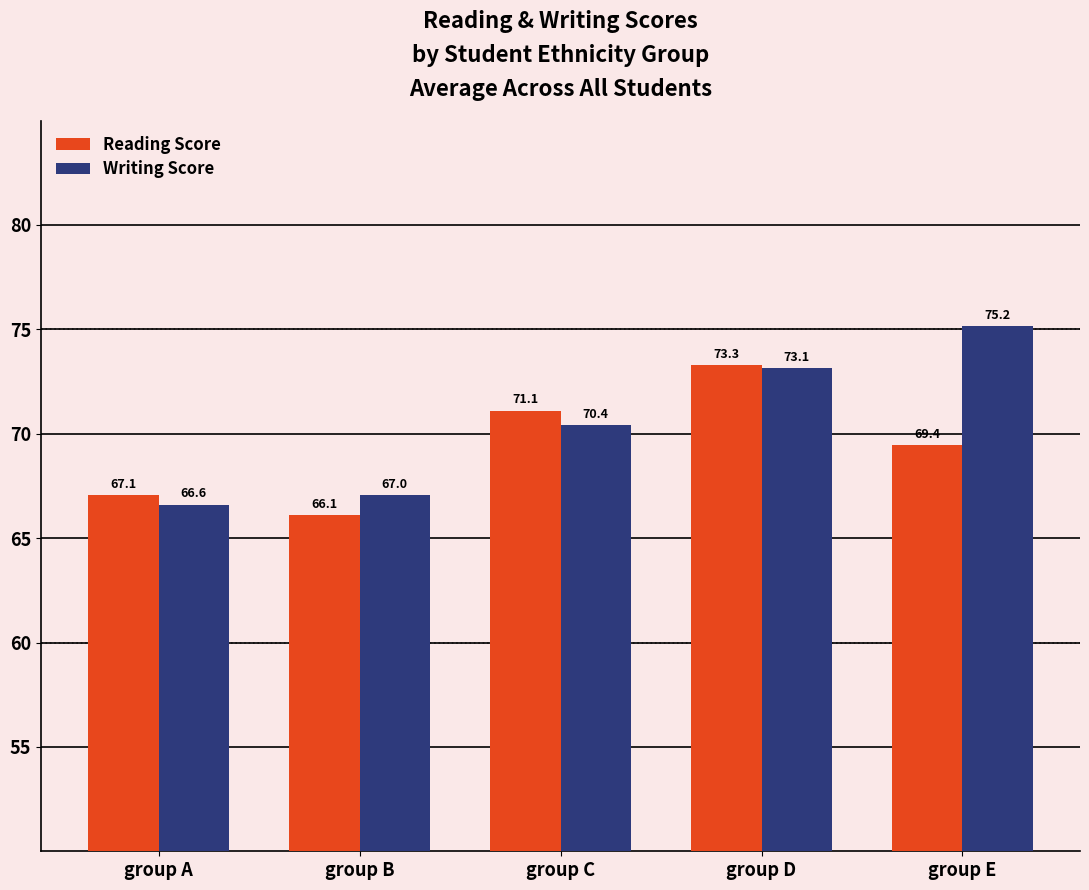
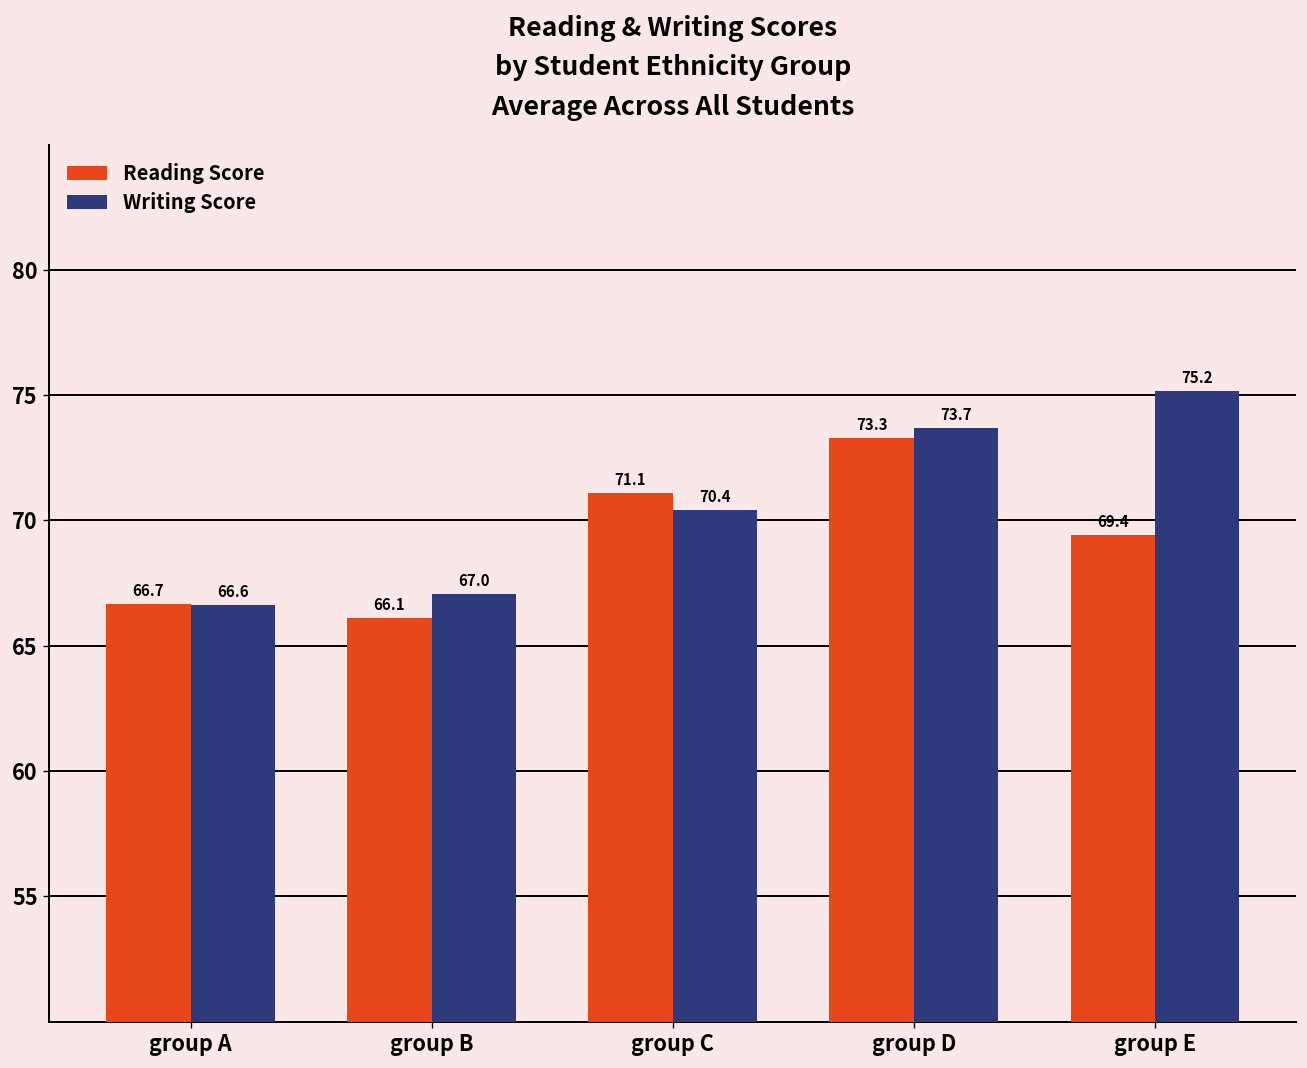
Reading Score, group A: 67.1 -> 66.7
Writing Score, group D: 73.1 -> 73.7
